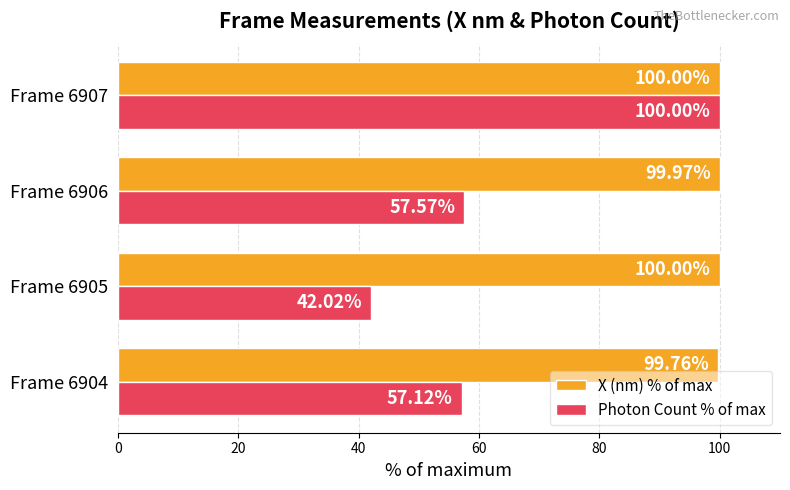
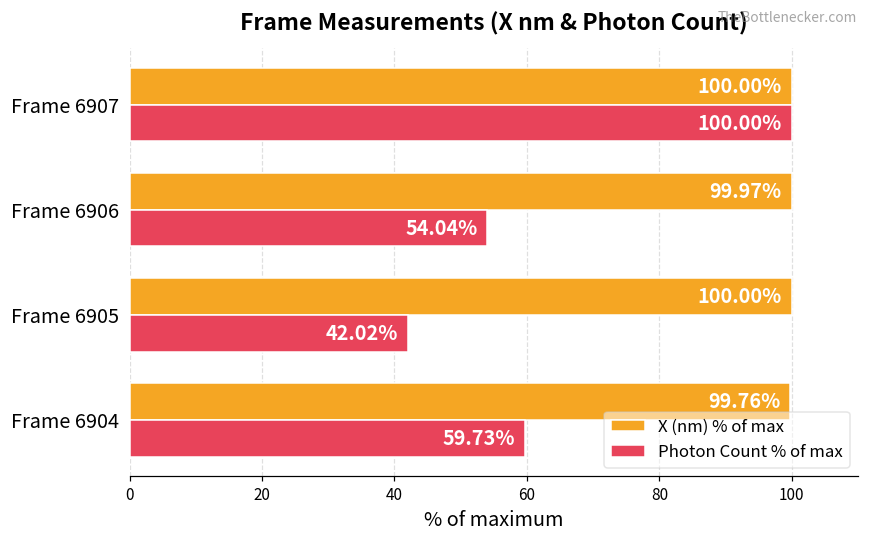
Photon Count % of max, Frame 6906: 57.57% -> 54.04%
Photon Count % of max, Frame 6904: 57.12% -> 59.73%
